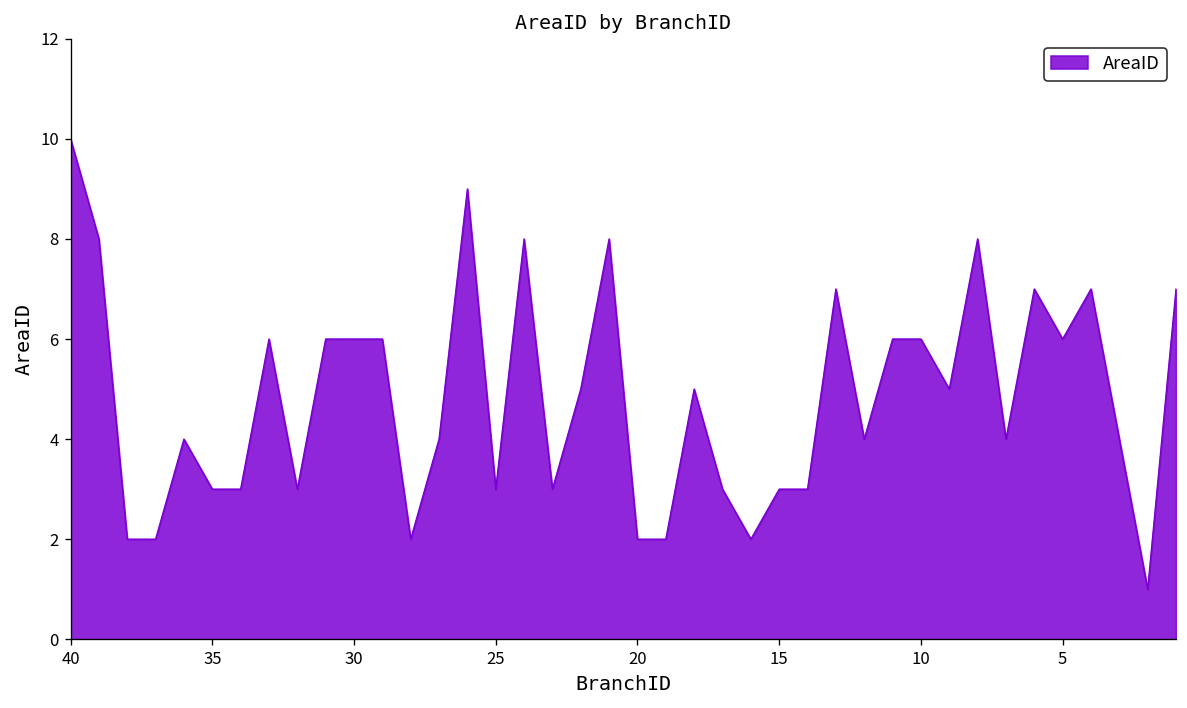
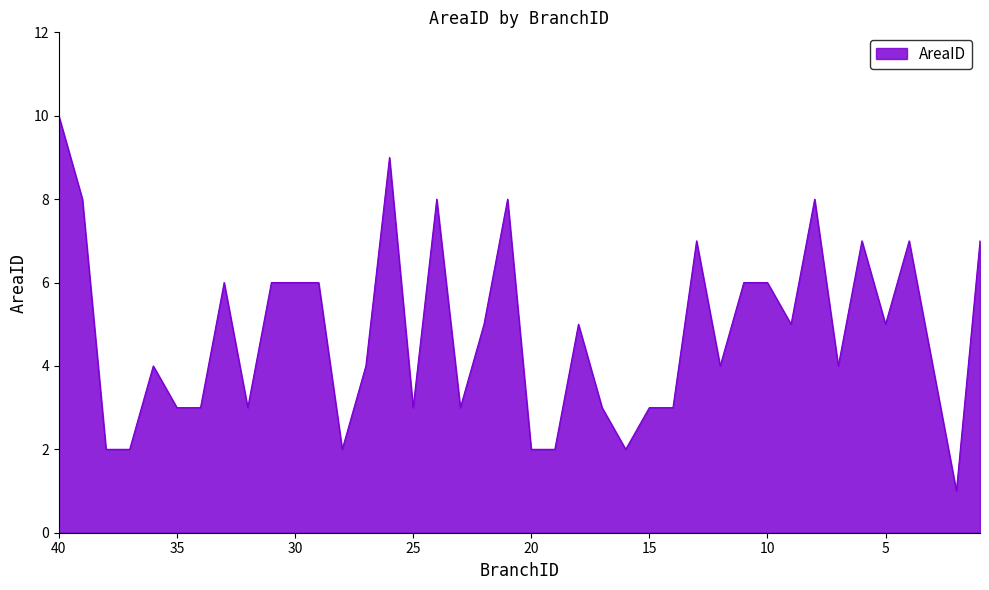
5: 6 -> 5
